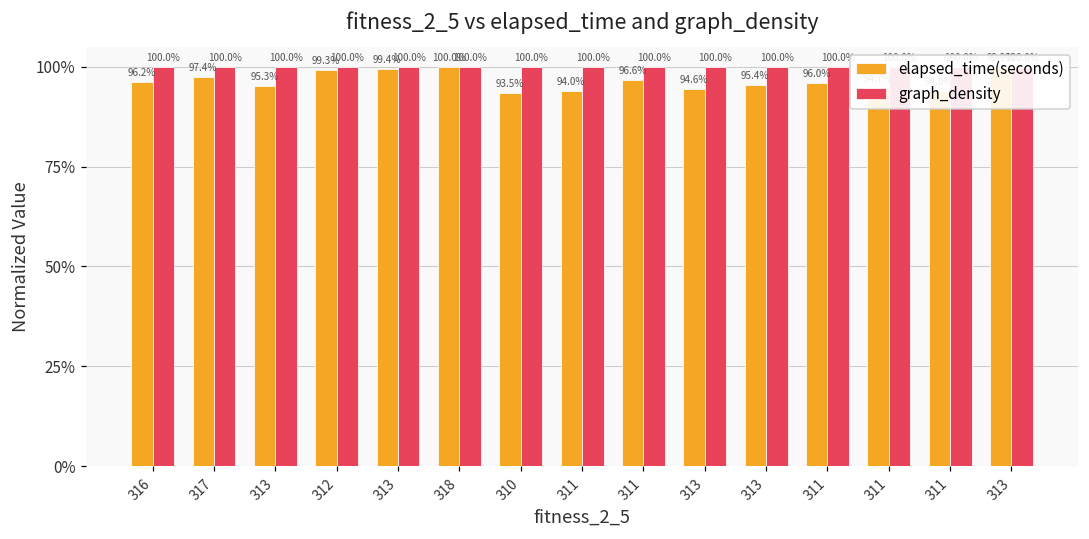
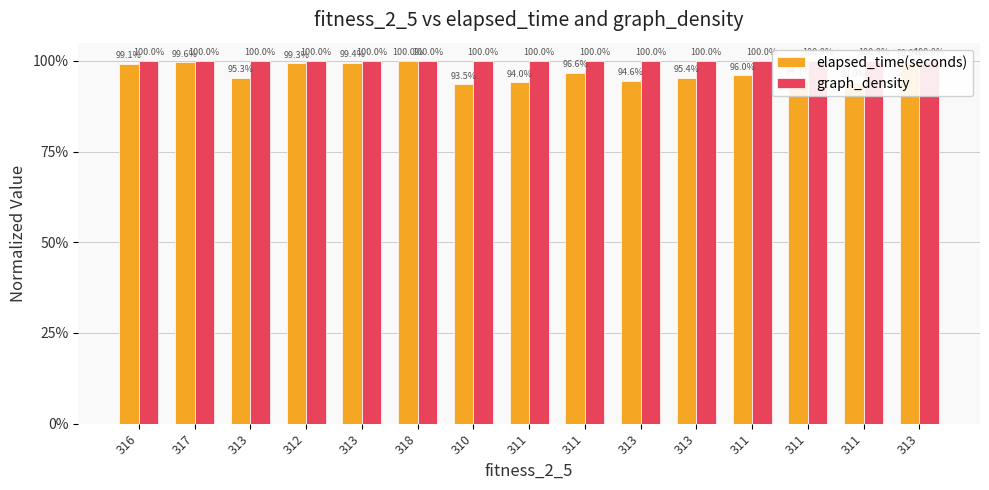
elapsed_time(seconds), 316: 96.2% -> 99.1%
elapsed_time(seconds), 317: 97.4% -> 99.6%
